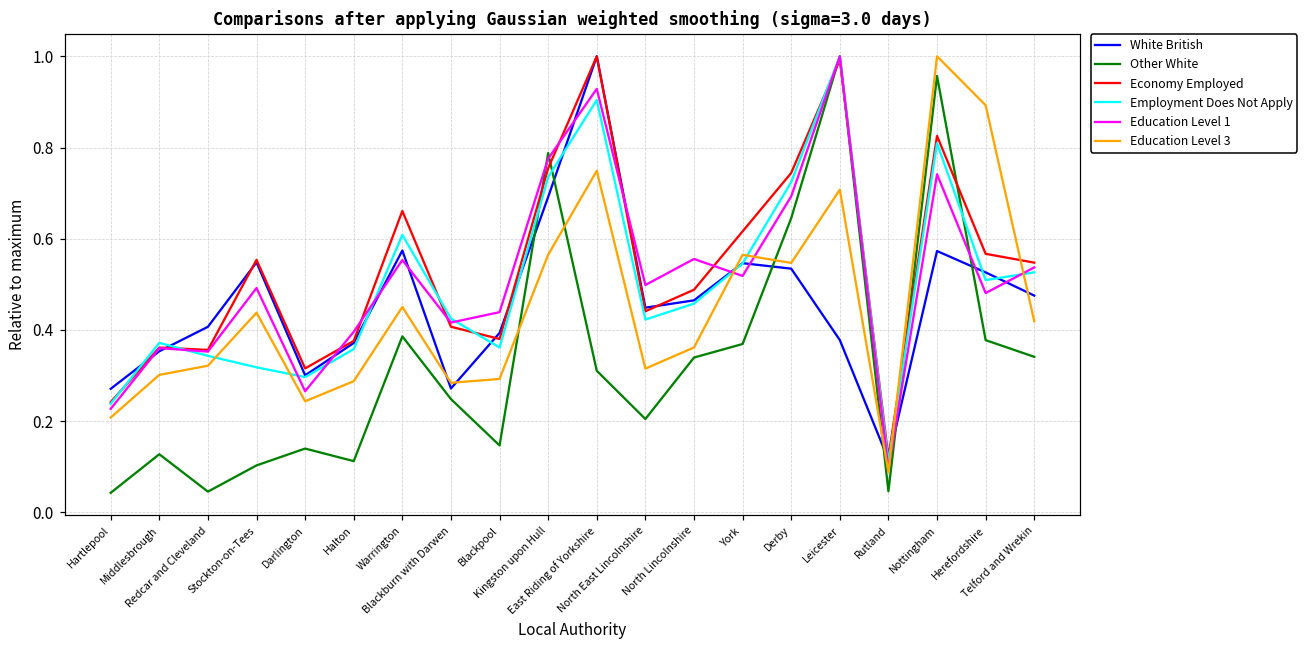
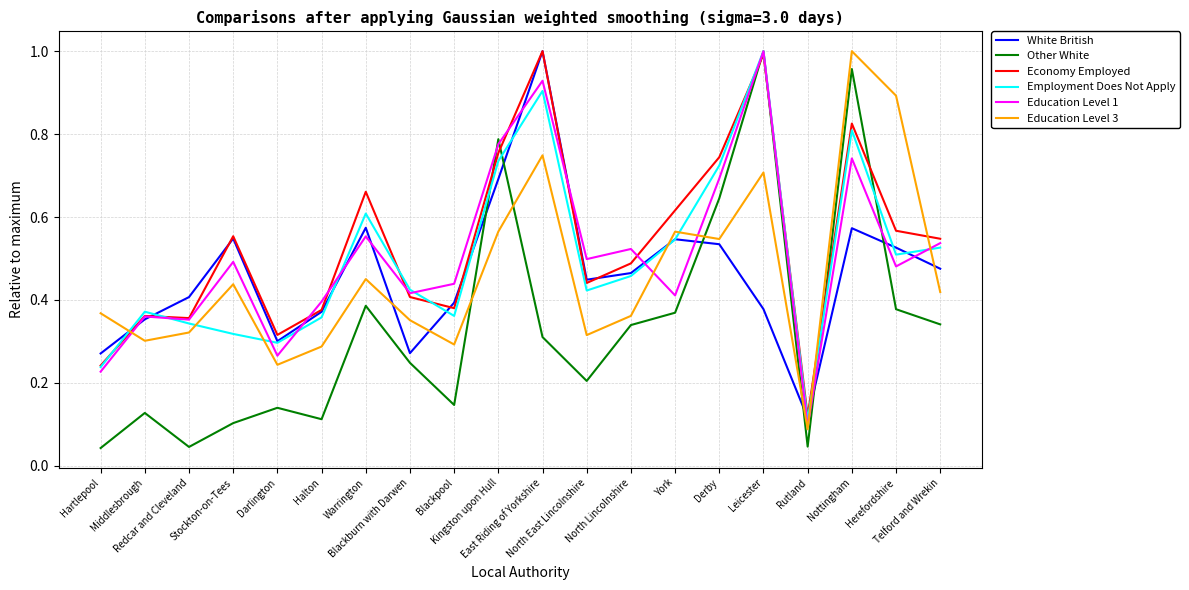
Education Level 3, Hartlepool: 0.21 -> 0.37
Education Level 3, Blackburn with Darwen: 0.28 -> 0.35
Education Level 1, North Lincolnshire: 0.56 -> 0.52
Education Level 1, York: 0.52 -> 0.41
